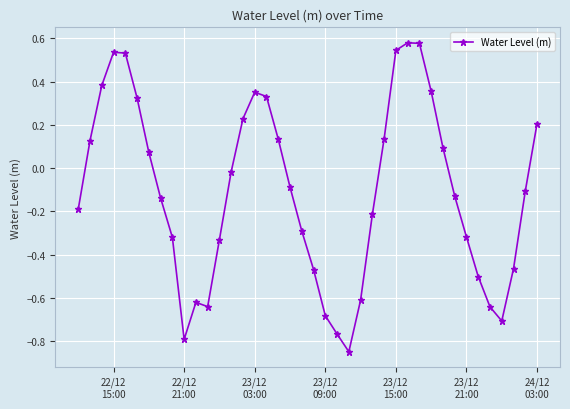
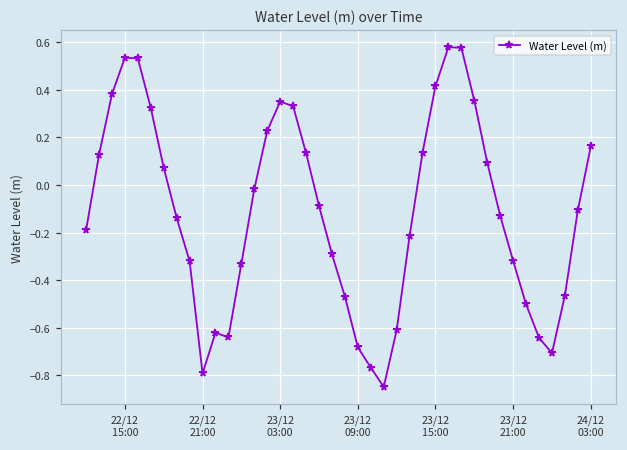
23/12 15:00: 0.54 -> 0.42
24/12 03:00: 0.21 -> 0.16
